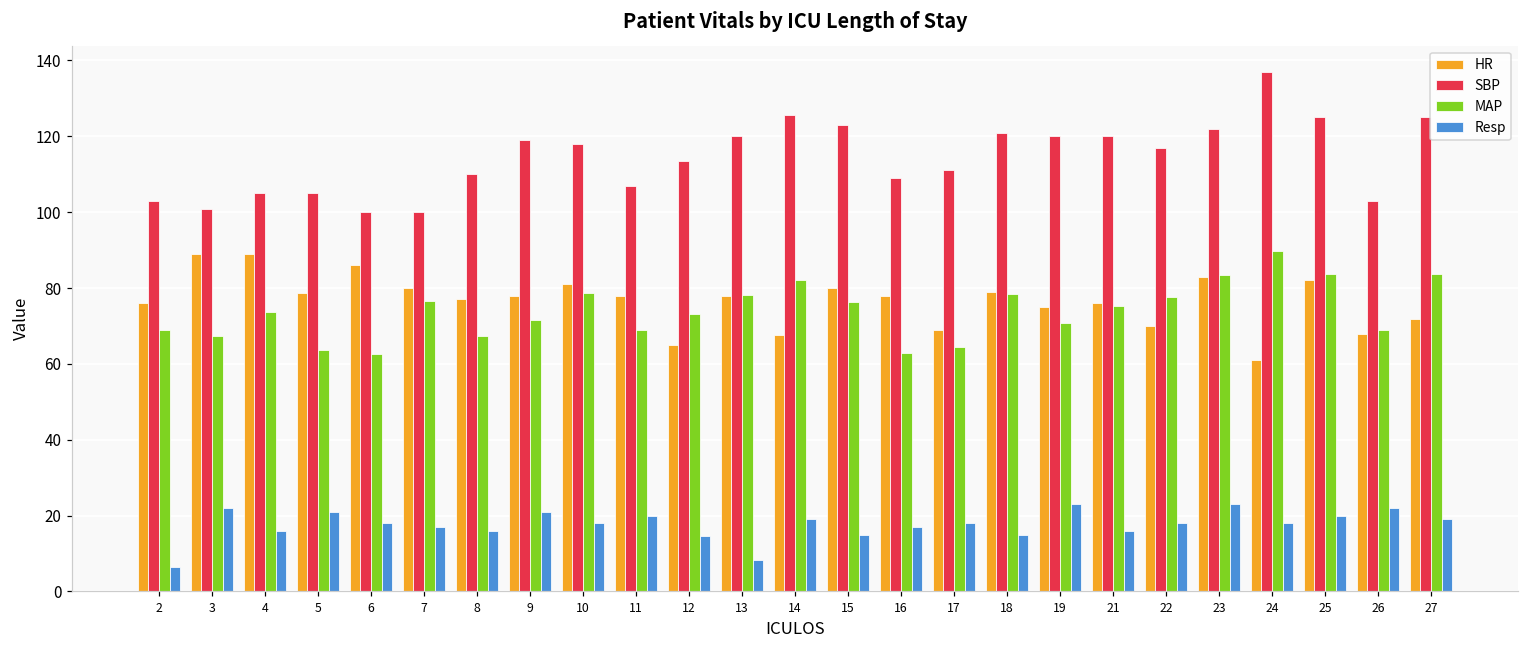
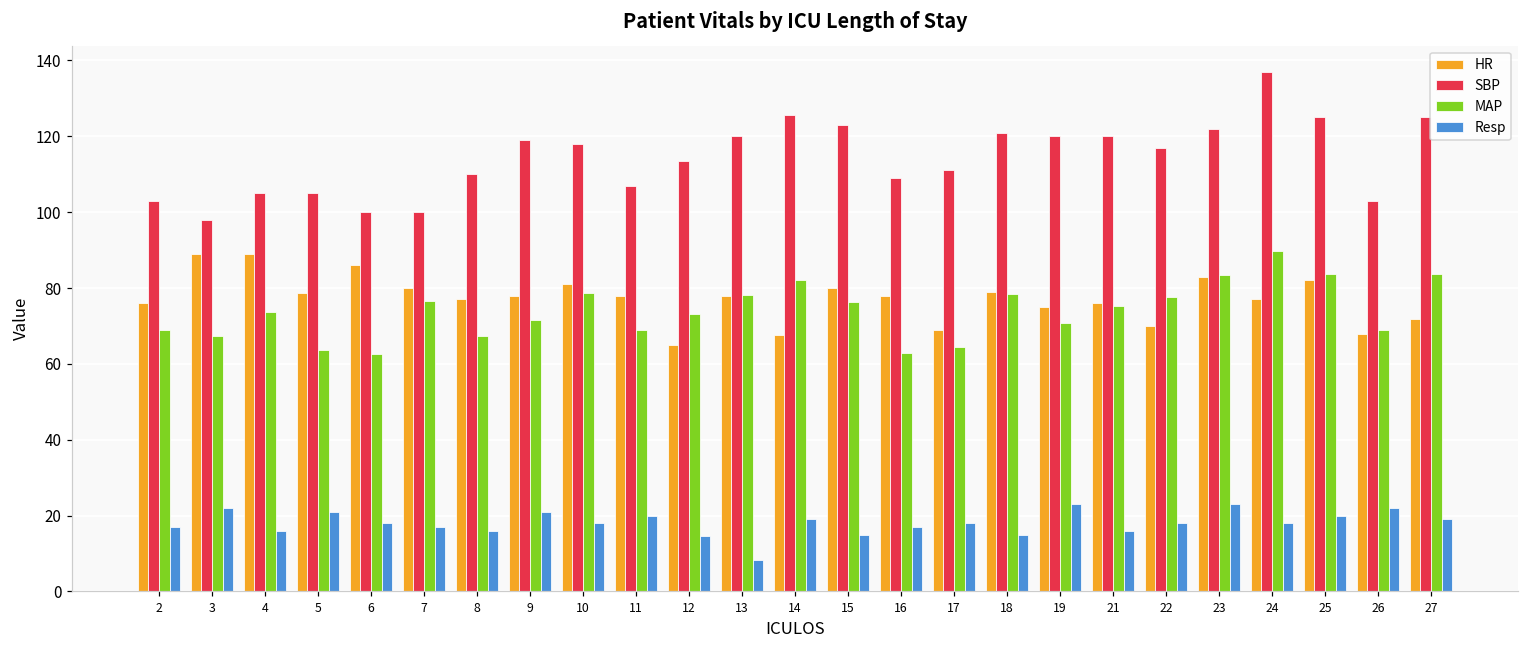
Resp, 2: 6 -> 17
SBP, 3: 101 -> 98
HR, 24: 61 -> 77
